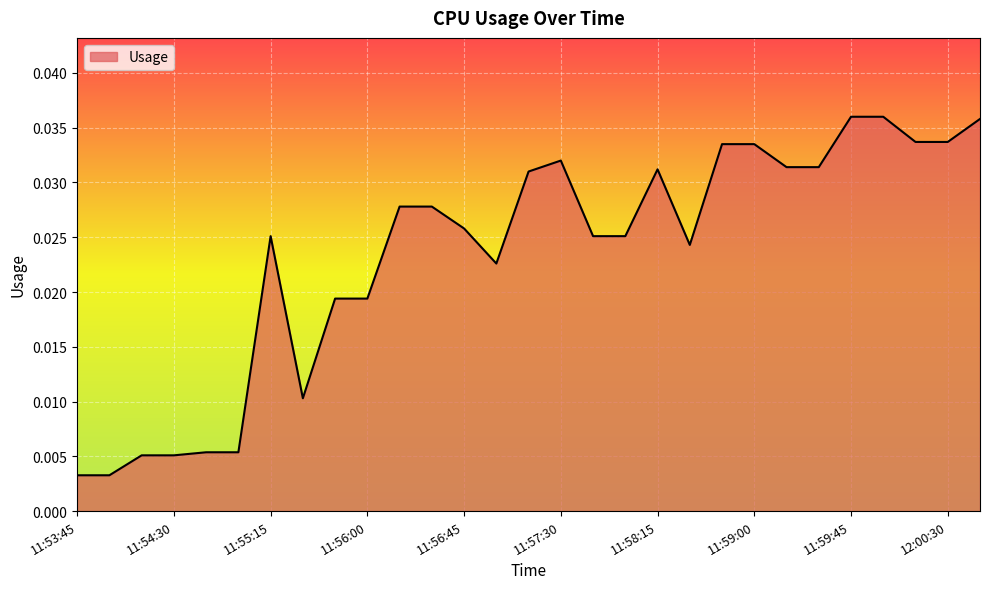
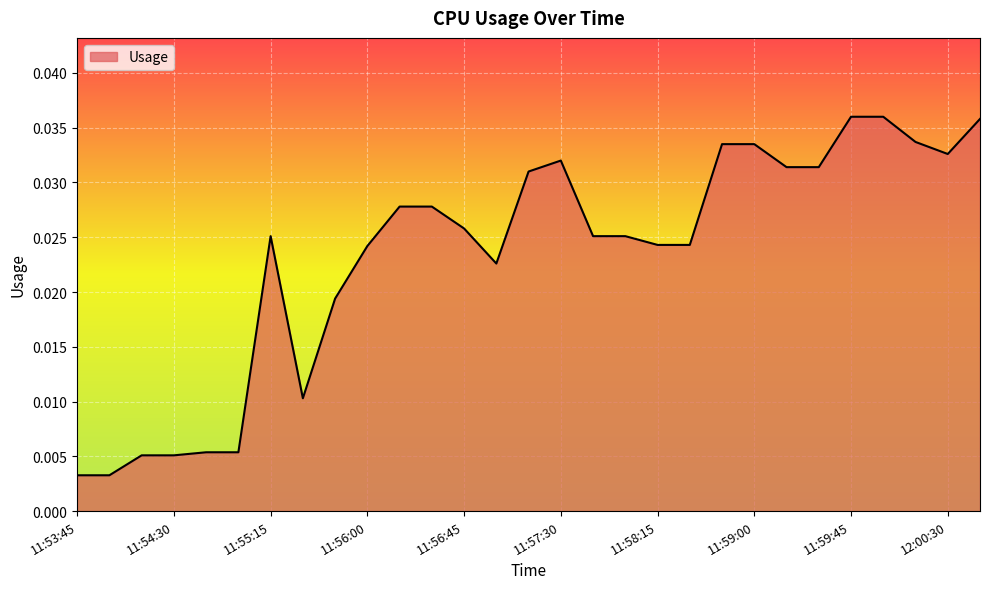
11:56:00: 0.0194 -> 0.0242
11:58:15: 0.0312 -> 0.0243
12:00:30: 0.0337 -> 0.0326
